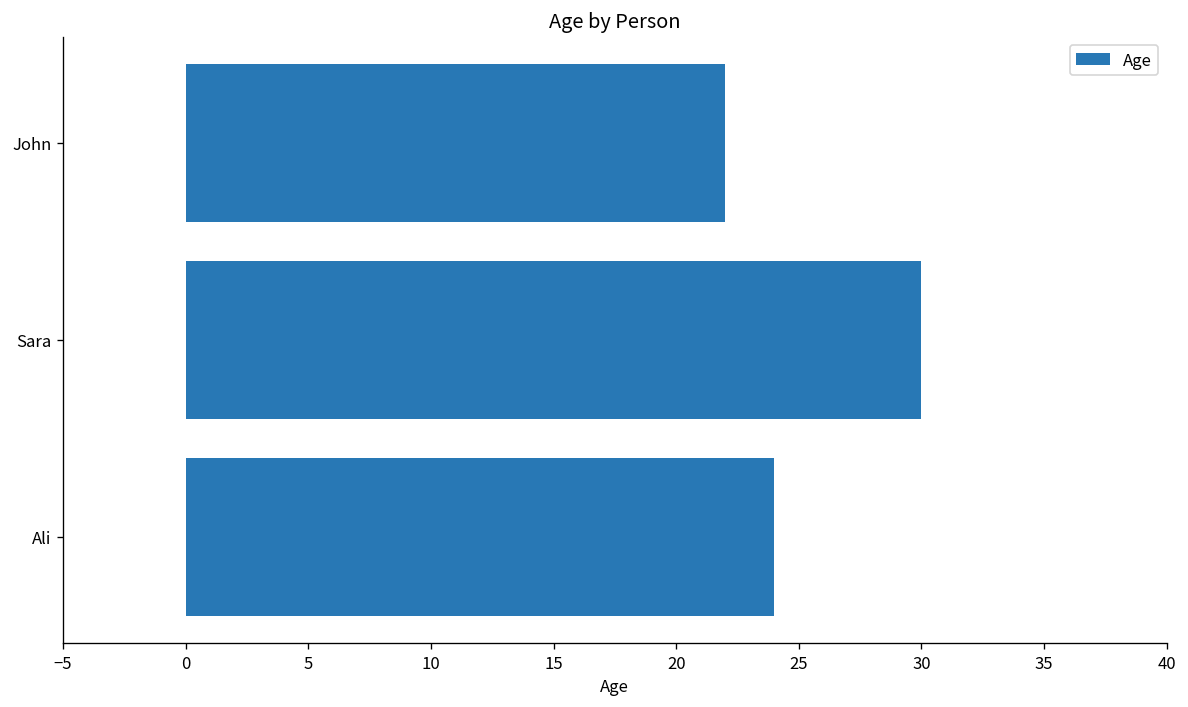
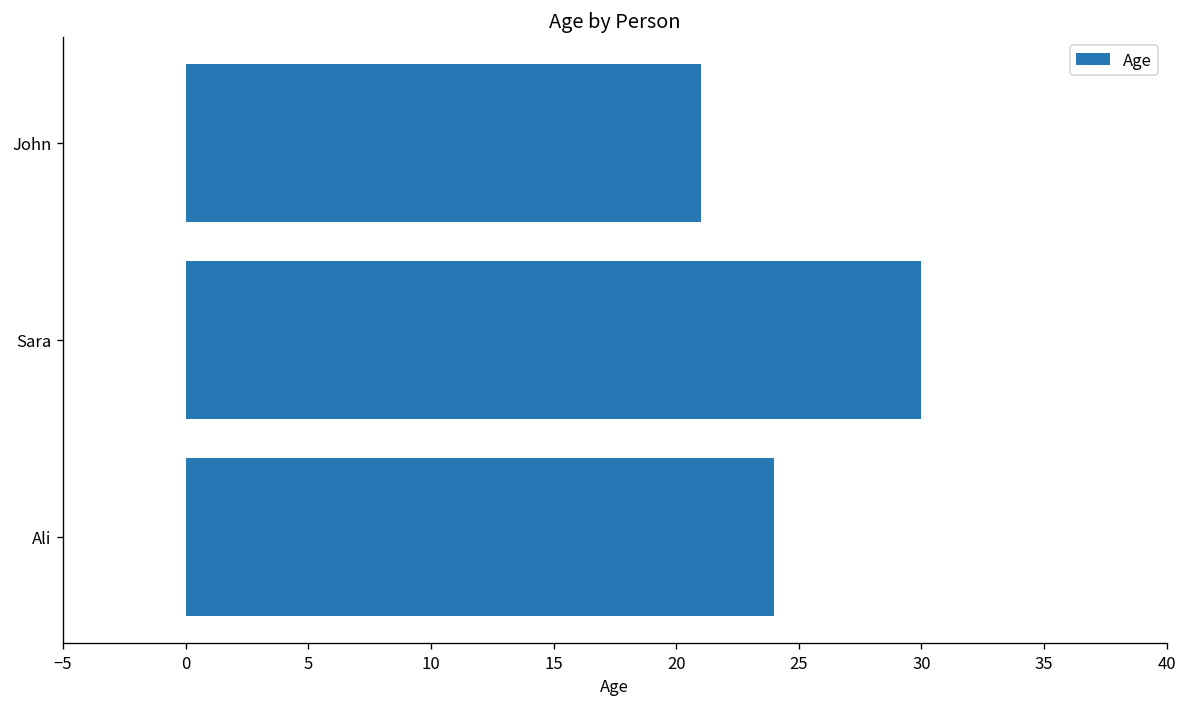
John: 22 -> 21
